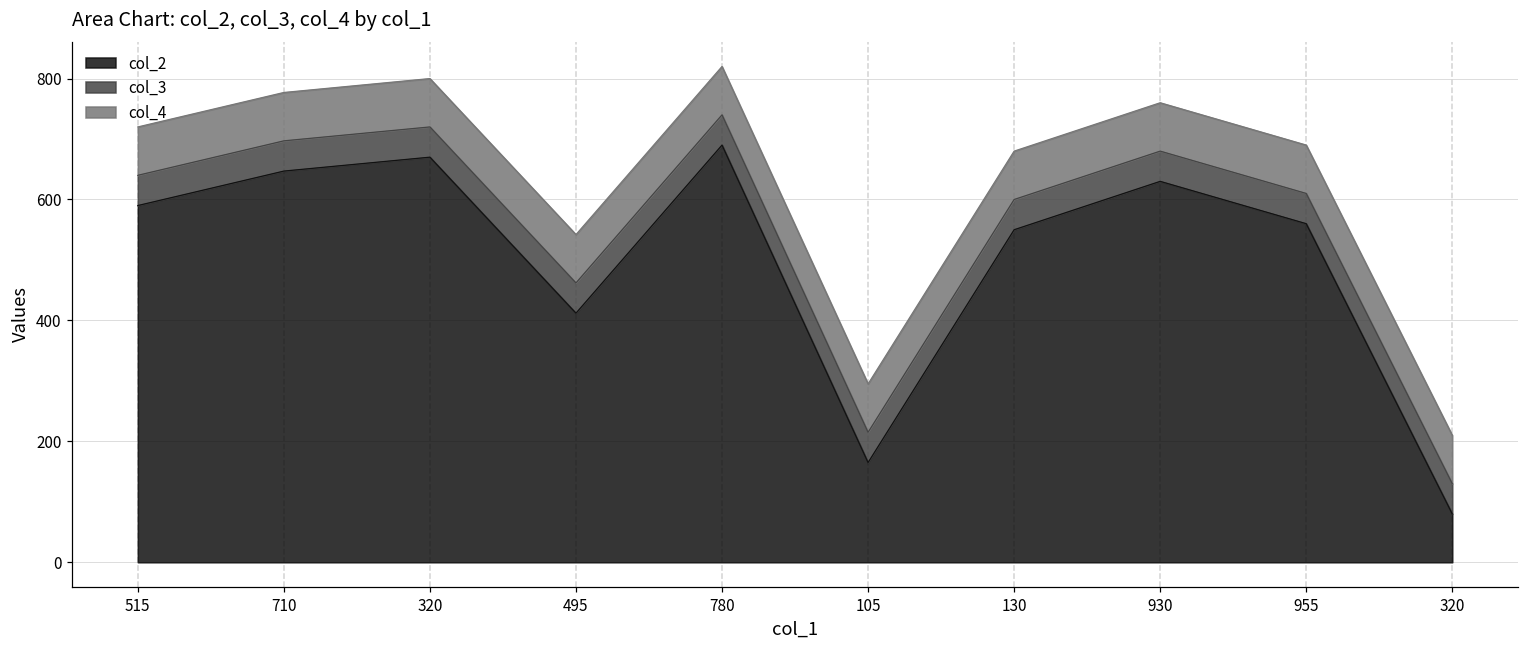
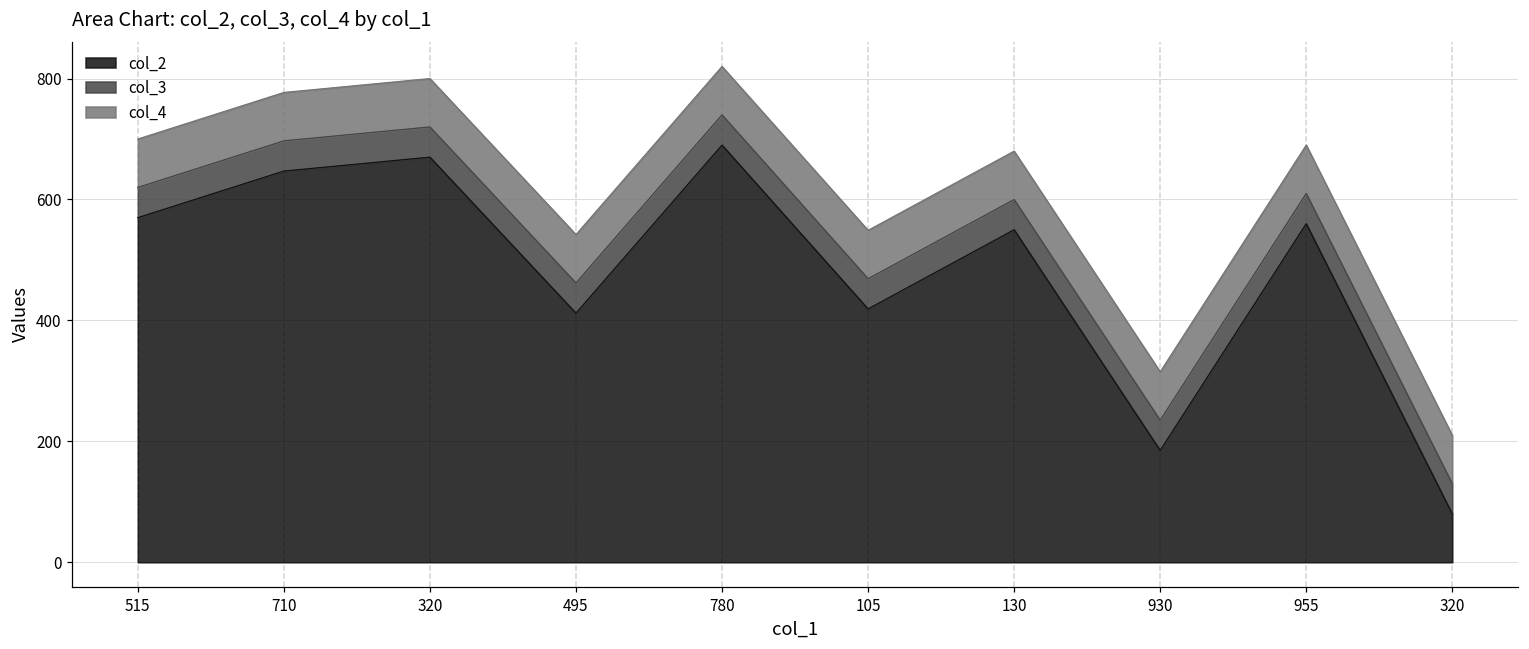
col_2, 515: 590 -> 570
col_2, 105: 170 -> 420
col_2, 930: 630 -> 190
